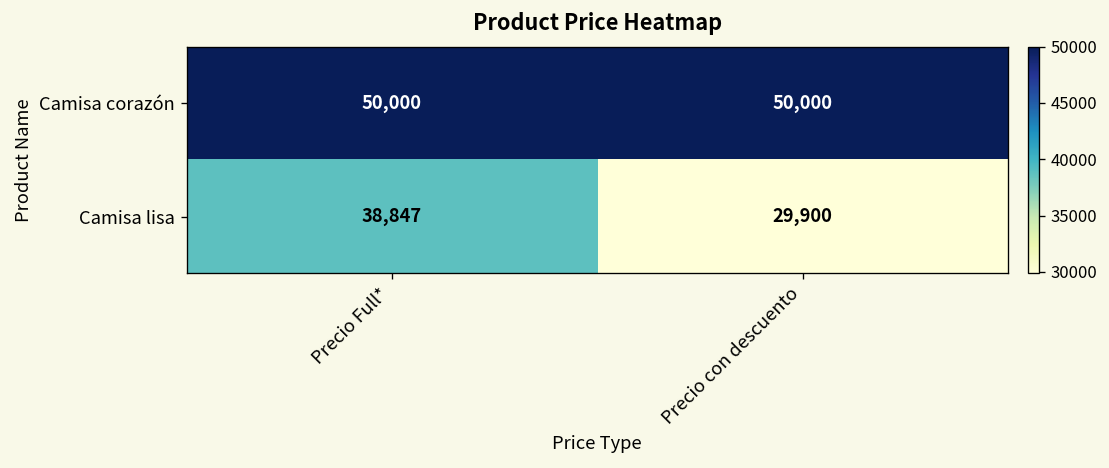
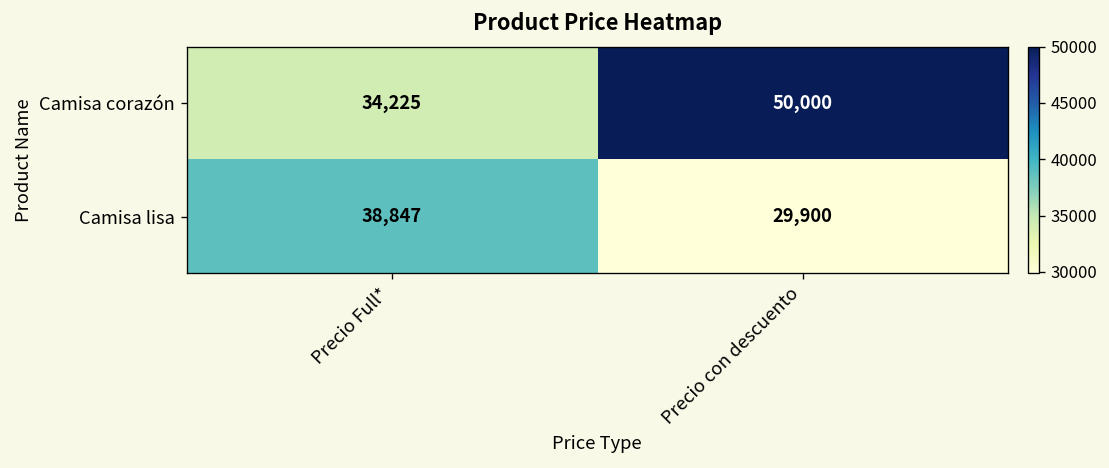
Camisa corazón, Precio Full*: 50,000 -> 34,225
